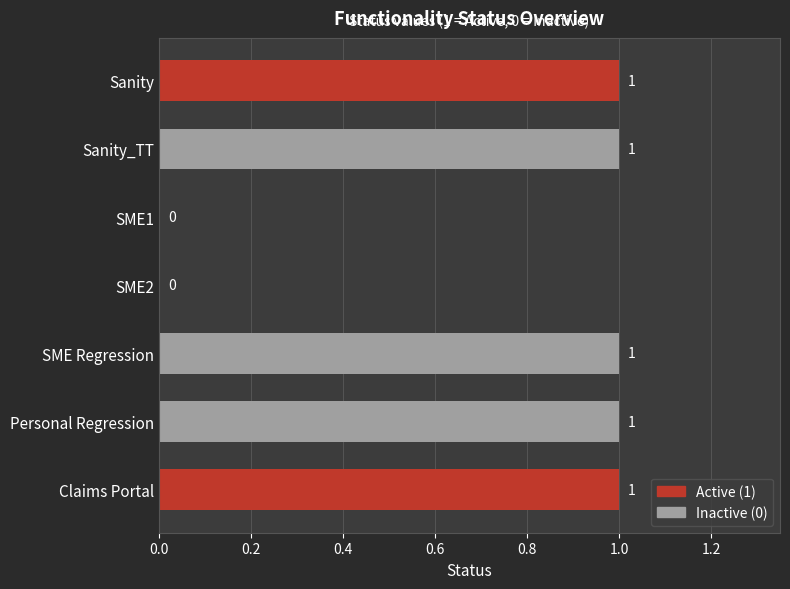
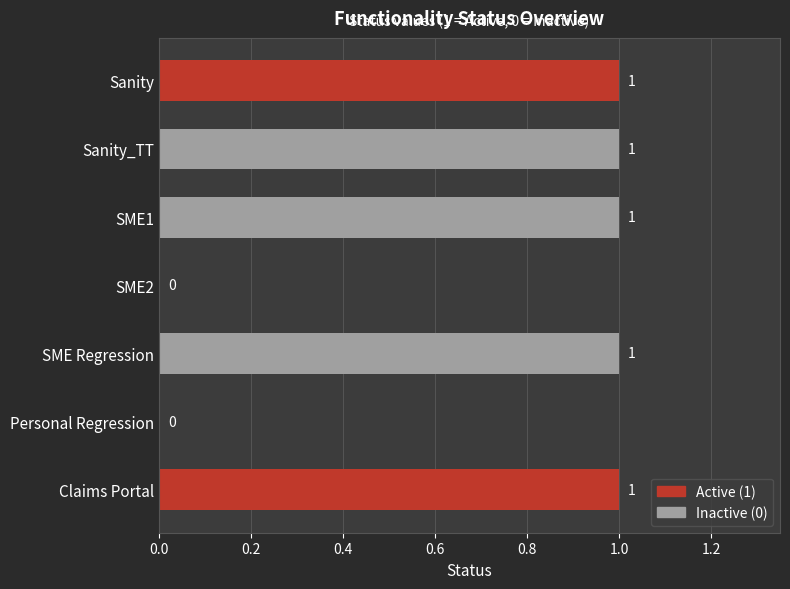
SME1: 0 -> 1
Personal Regression: 1 -> 0
